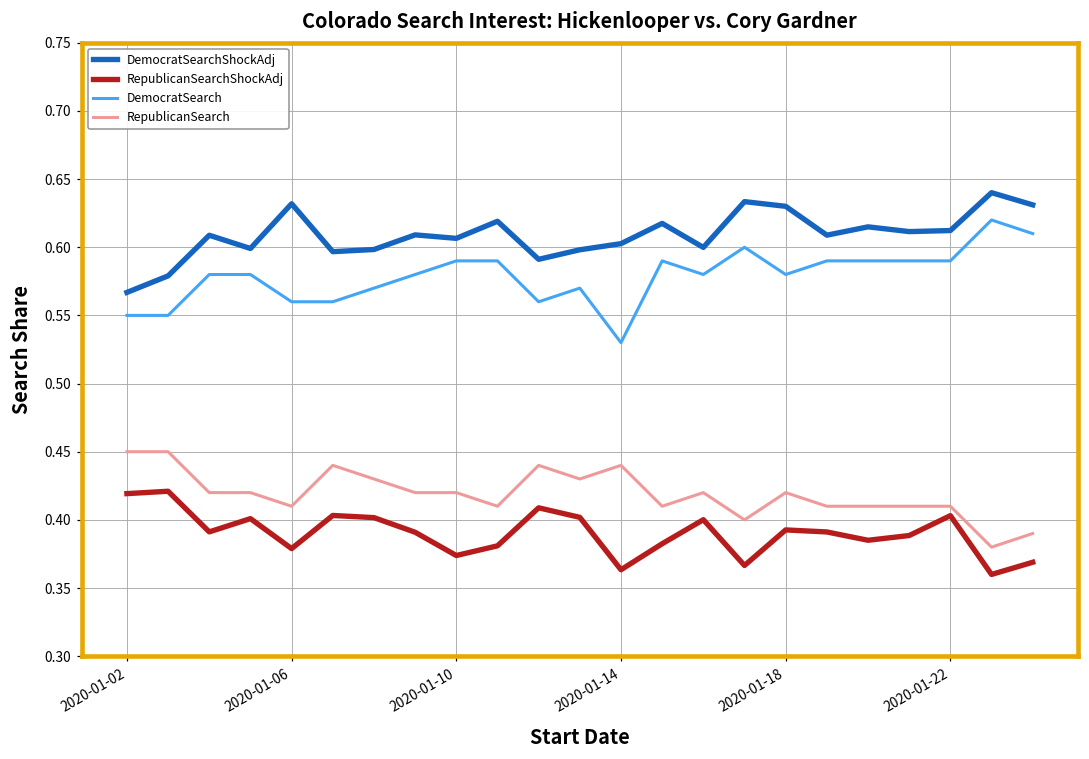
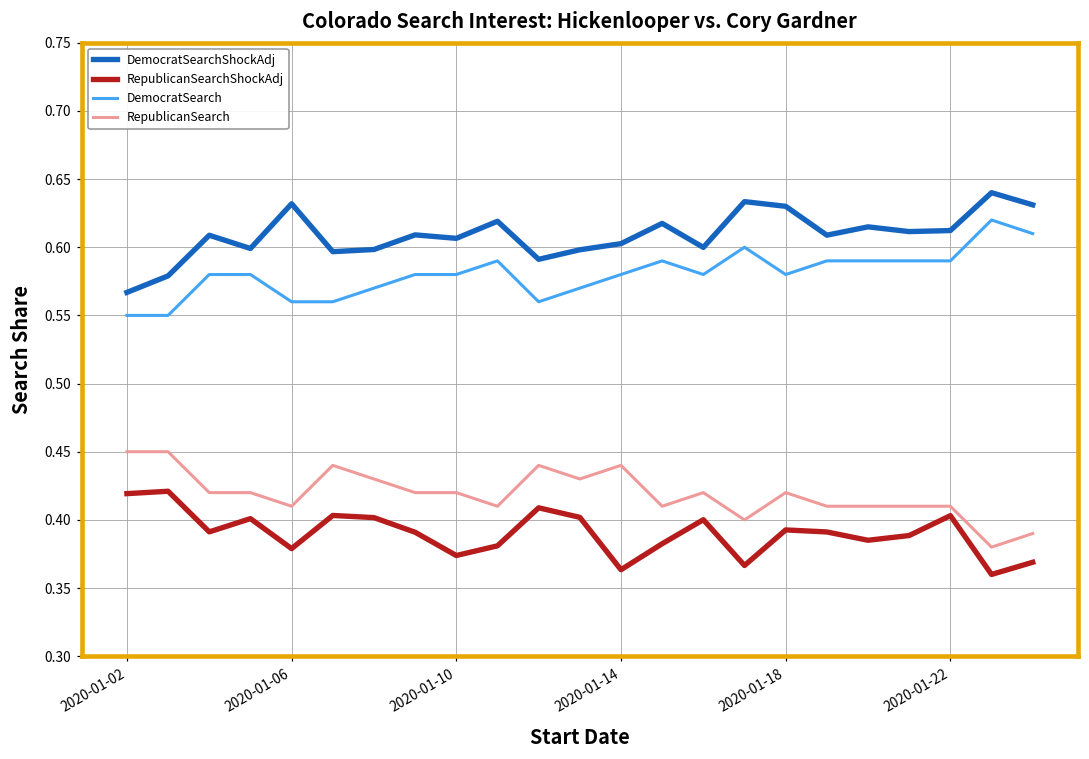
DemocratSearch, 2020-01-10: 0.59 -> 0.58
DemocratSearch, 2020-01-14: 0.53 -> 0.58
